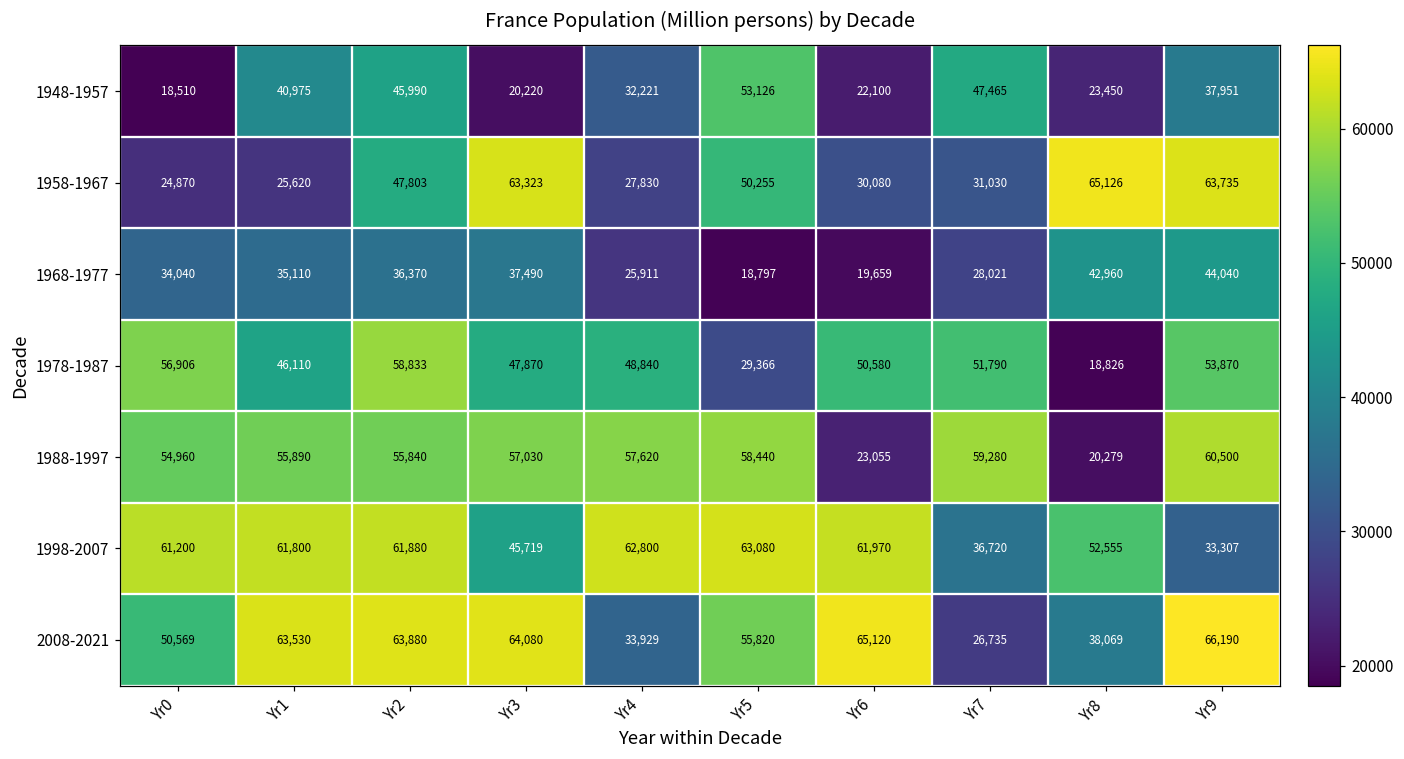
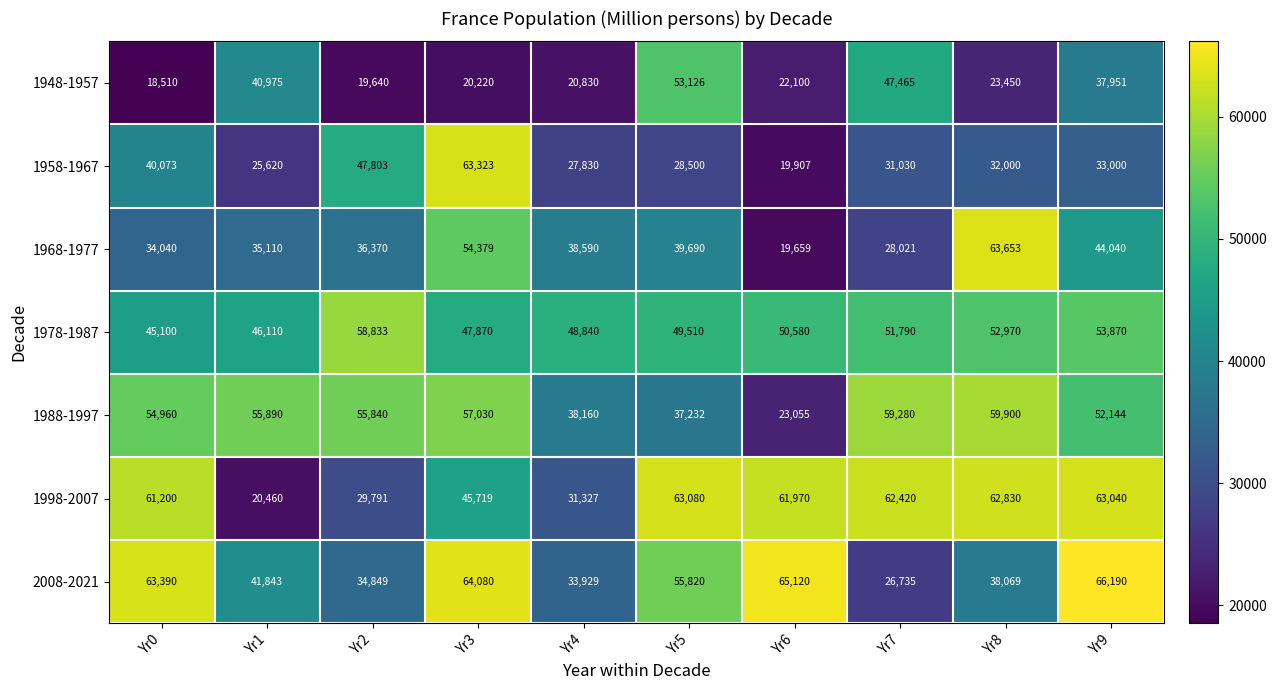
1948-1957, Yr2: 45,990 -> 19,640
1948-1957, Yr4: 32,221 -> 20,830
1958-1967, Yr0: 24,870 -> 40,073
1958-1967, Yr5: 50,255 -> 28,500
1958-1967, Yr6: 30,080 -> 19,907
1958-1967, Yr8: 65,126 -> 32,000
1958-1967, Yr9: 63,735 -> 33,000
1968-1977, Yr3: 37,490 -> 54,379
1968-1977, Yr4: 25,911 -> 38,590
1968-1977, Yr5: 18,797 -> 39,690
1968-1977, Yr8: 42,960 -> 63,653
1978-1987, Yr0: 56,906 -> 45,100
1978-1987, Yr5: 29,366 -> 49,510
1978-1987, Yr8: 18,826 -> 52,970
1988-1997, Yr4: 57,620 -> 38,160
1988-1997, Yr5: 58,440 -> 37,232
1988-1997, Yr8: 20,279 -> 59,900
1988-1997, Yr9: 60,500 -> 52,144
1998-2007, Yr1: 61,800 -> 20,460
1998-2007, Yr2: 61,880 -> 29,791
1998-2007, Yr4: 62,800 -> 31,327
1998-2007, Yr7: 36,720 -> 62,420
1998-2007, Yr8: 52,555 -> 62,830
1998-2007, Yr9: 33,307 -> 63,040
2008-2021, Yr0: 50,569 -> 63,390
2008-2021, Yr1: 63,530 -> 41,843
2008-2021, Yr2: 63,880 -> 34,849
